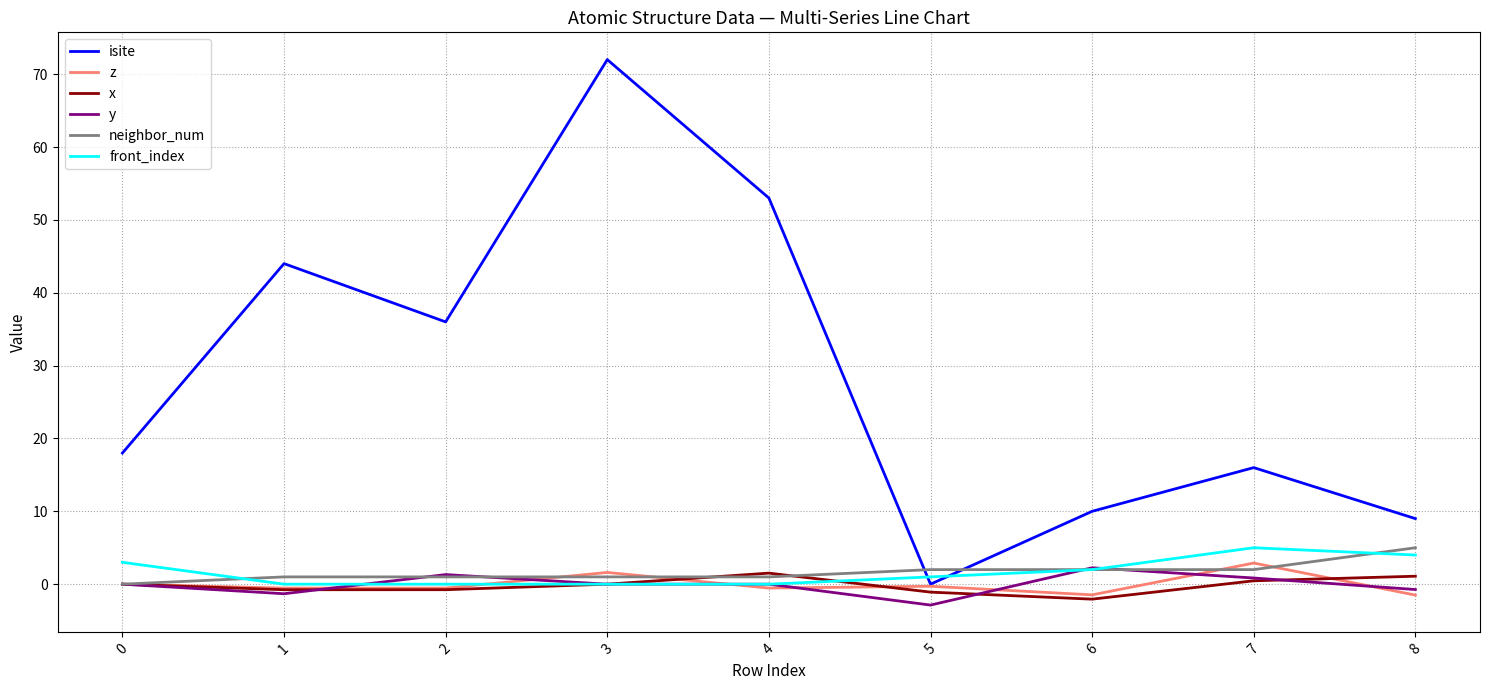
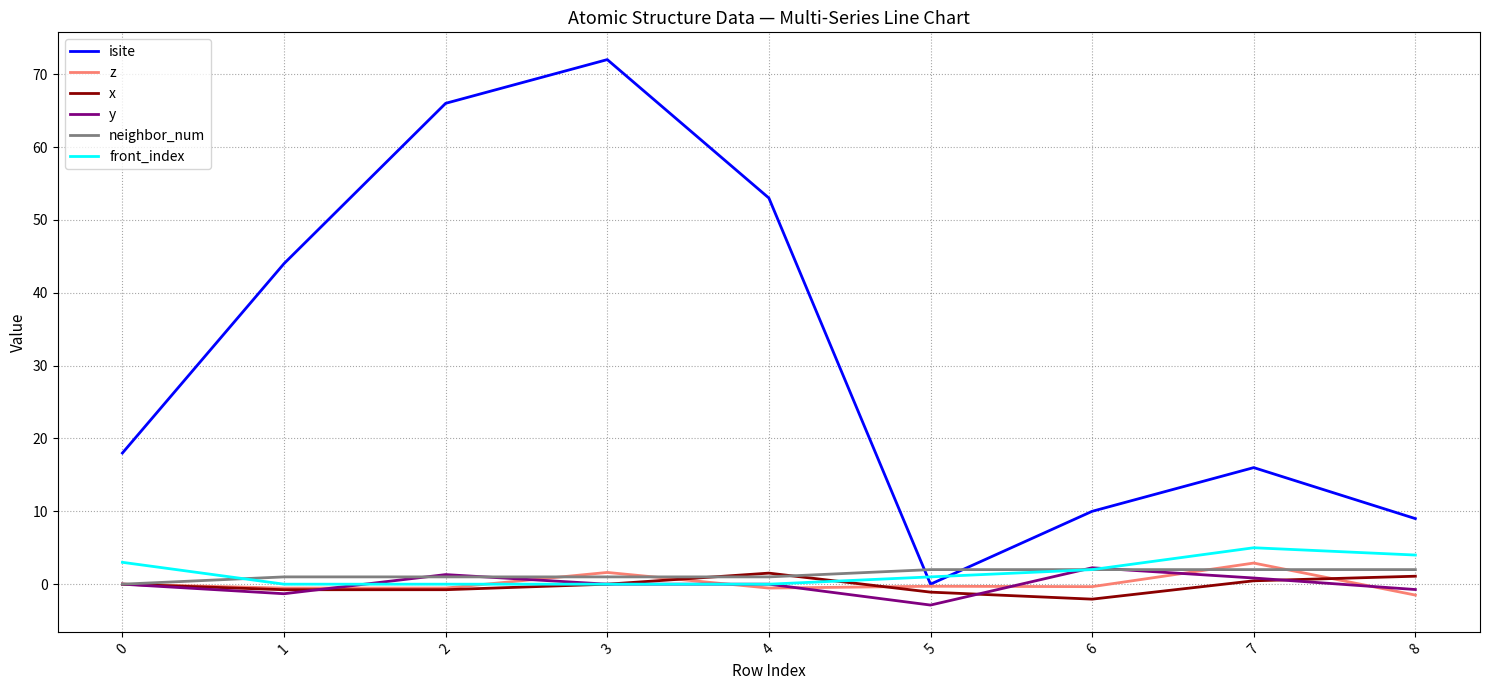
isite, 2: 36 -> 66
z, 6: -1 -> 0
neighbor_num, 8: 5 -> 2
